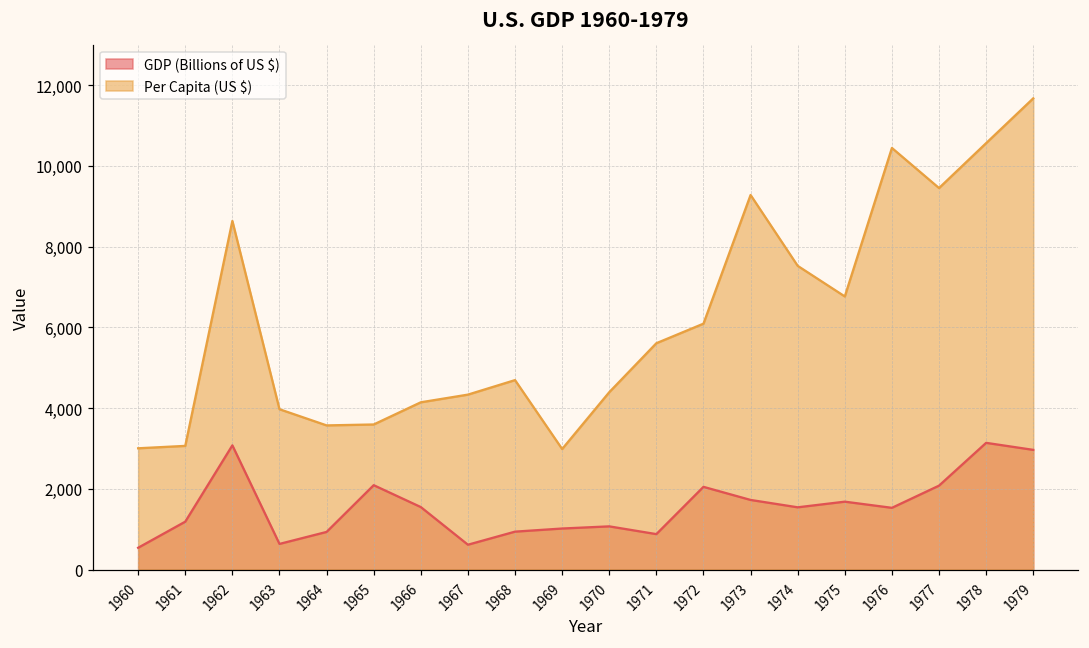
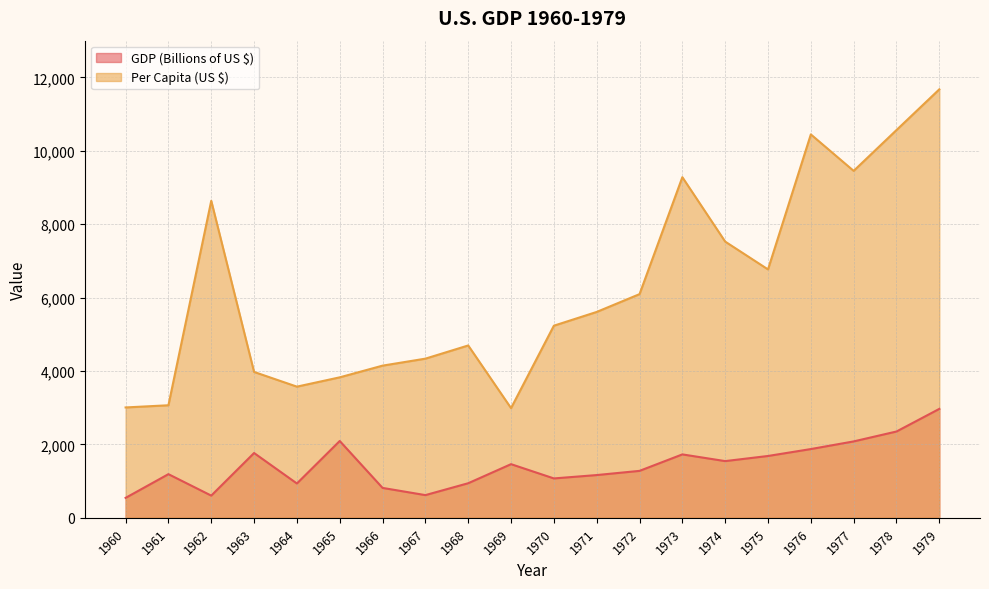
GDP (Billions of US $), 1962: 3,100 -> 600
GDP (Billions of US $), 1963: 600 -> 1,800
Per Capita (US $), 1965: 3,600 -> 3,800
GDP (Billions of US $), 1966: 1,600 -> 800
GDP (Billions of US $), 1969: 1,000 -> 1,500
Per Capita (US $), 1970: 4,400 -> 5,200
GDP (Billions of US $), 1971: 900 -> 1,200
GDP (Billions of US $), 1972: 2,100 -> 1,300
GDP (Billions of US $), 1976: 1,500 -> 1,900
GDP (Billions of US $), 1978: 3,100 -> 2,400
